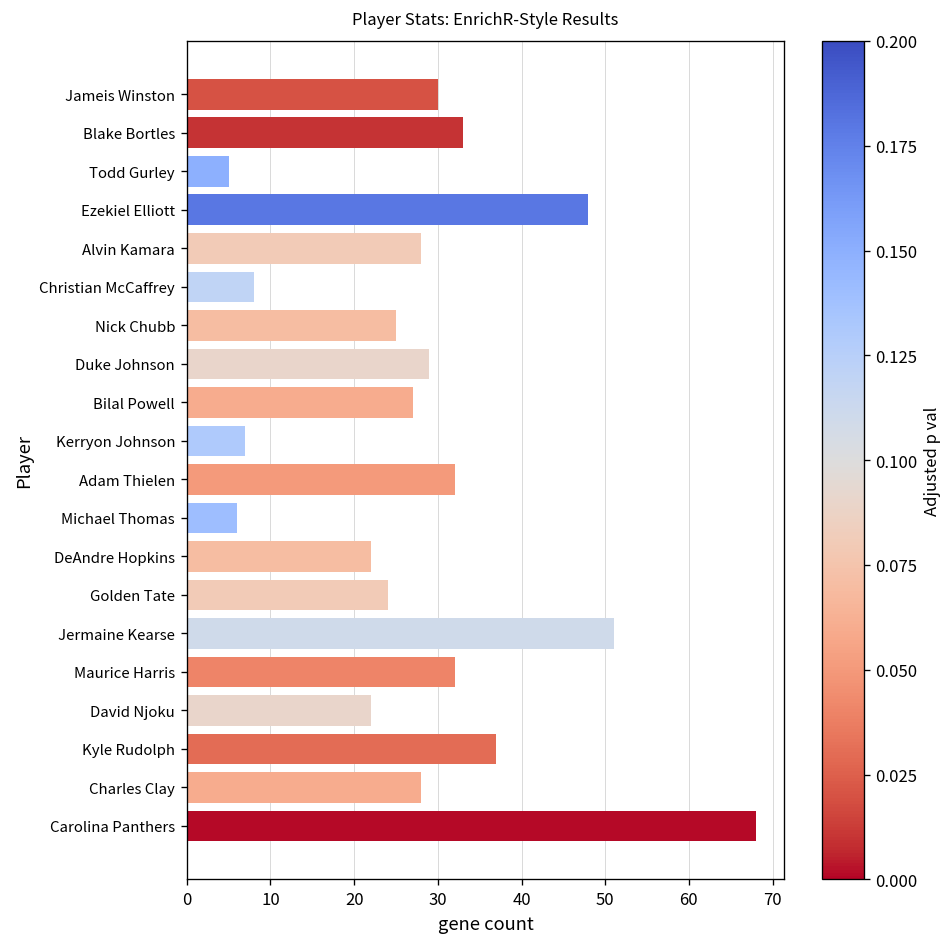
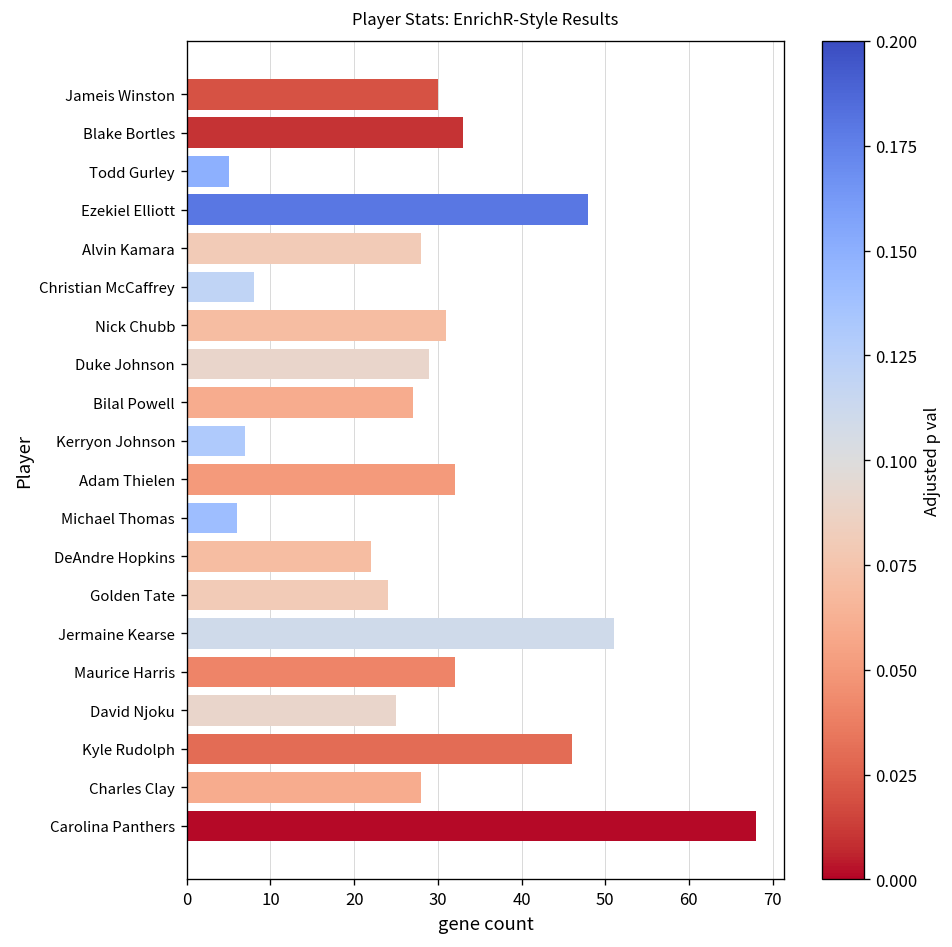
Nick Chubb: 25 -> 31
David Njoku: 22 -> 25
Kyle Rudolph: 37 -> 46
